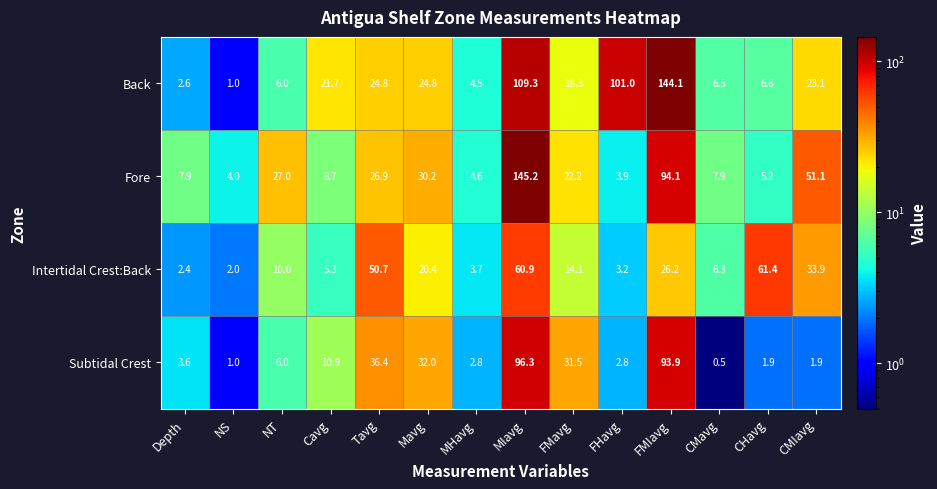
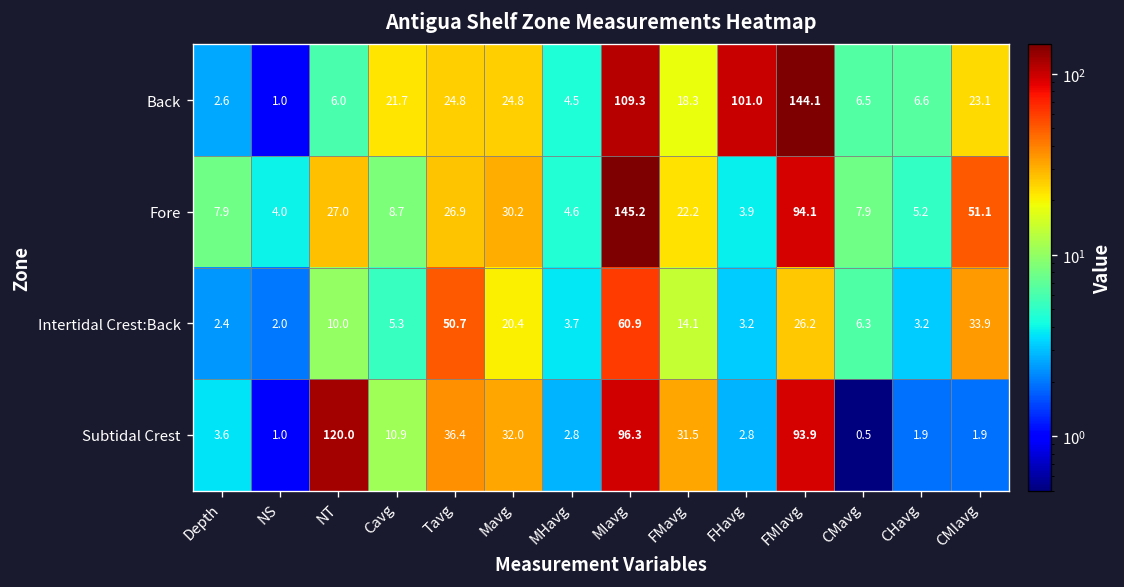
Intertidal Crest:Back, CHavg: 61.4 -> 3.2
Subtidal Crest, NT: 6.0 -> 120.0
